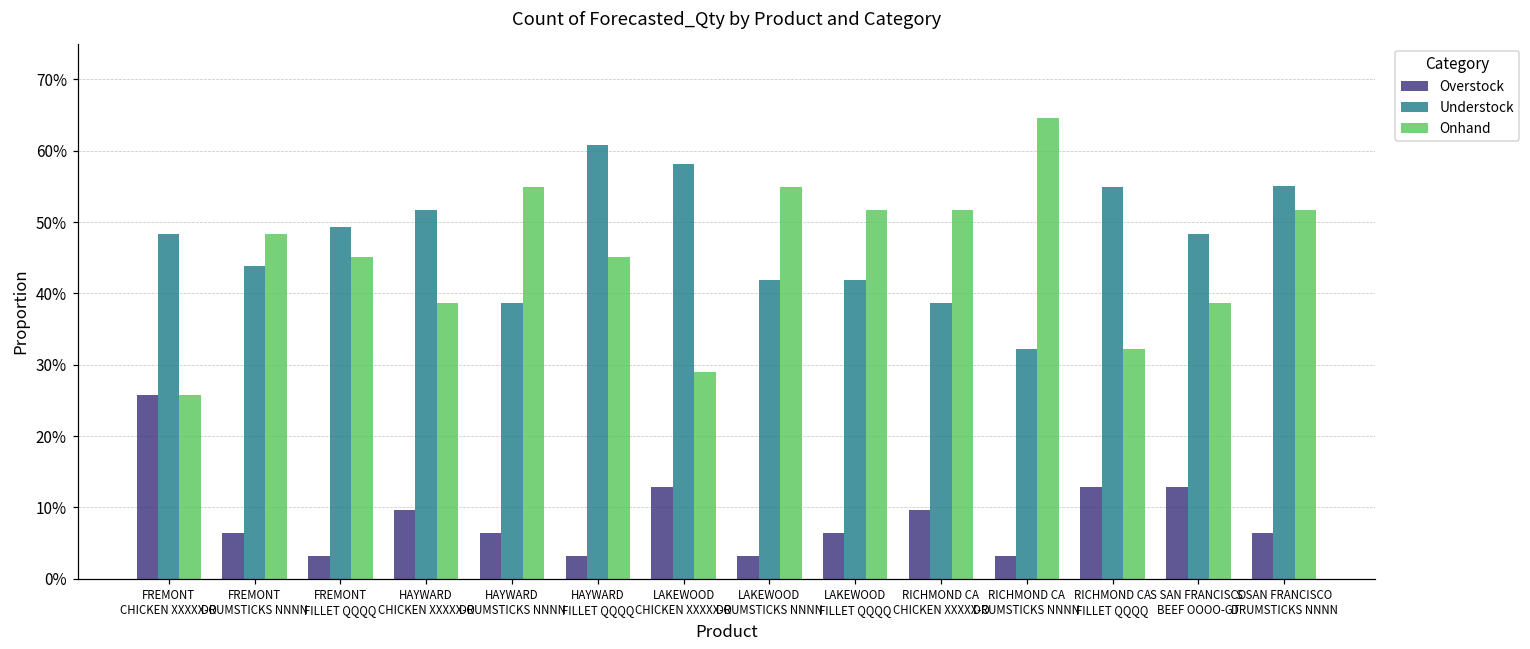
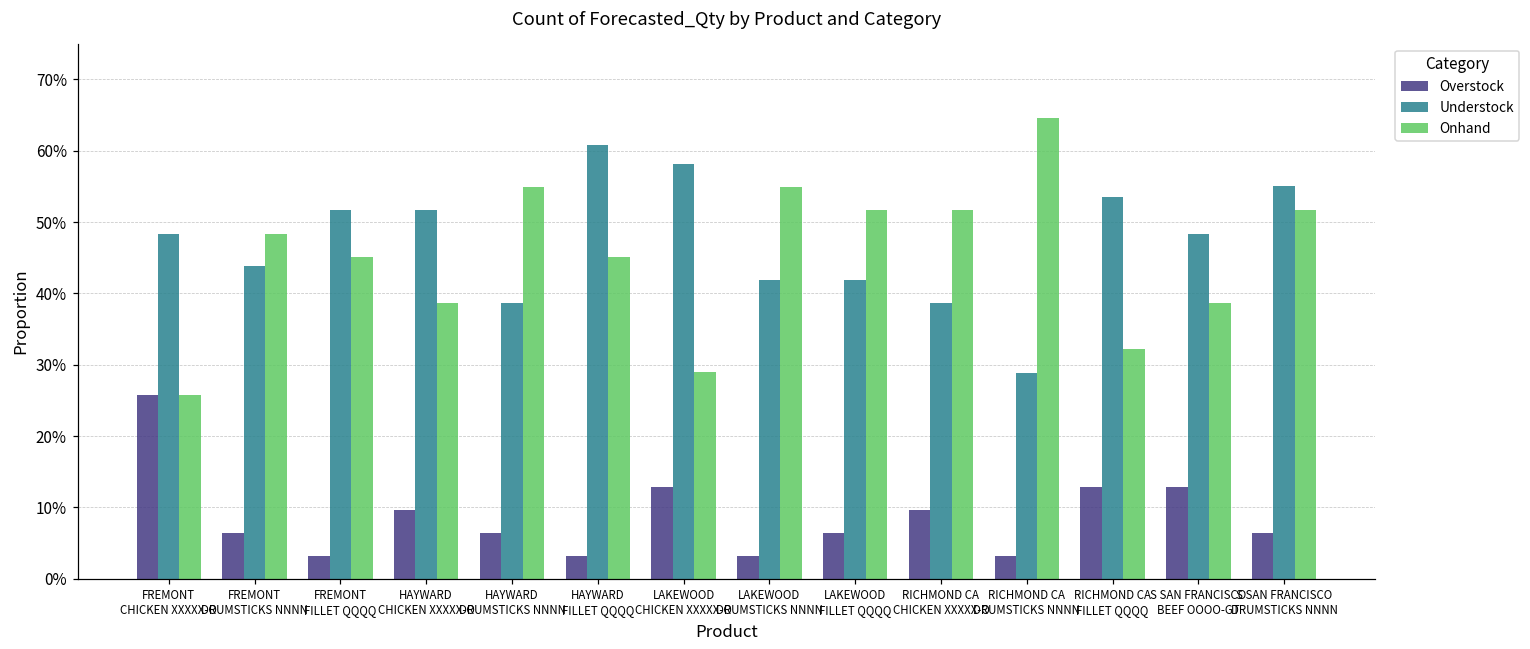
Understock, FREMONT FILLET QQQQ: 49% -> 52%
Understock, RICHMOND CA DRUMSTICKS NNNN: 32% -> 29%
Understock, RICHMOND CA FILLET QQQQ: 55% -> 53%
